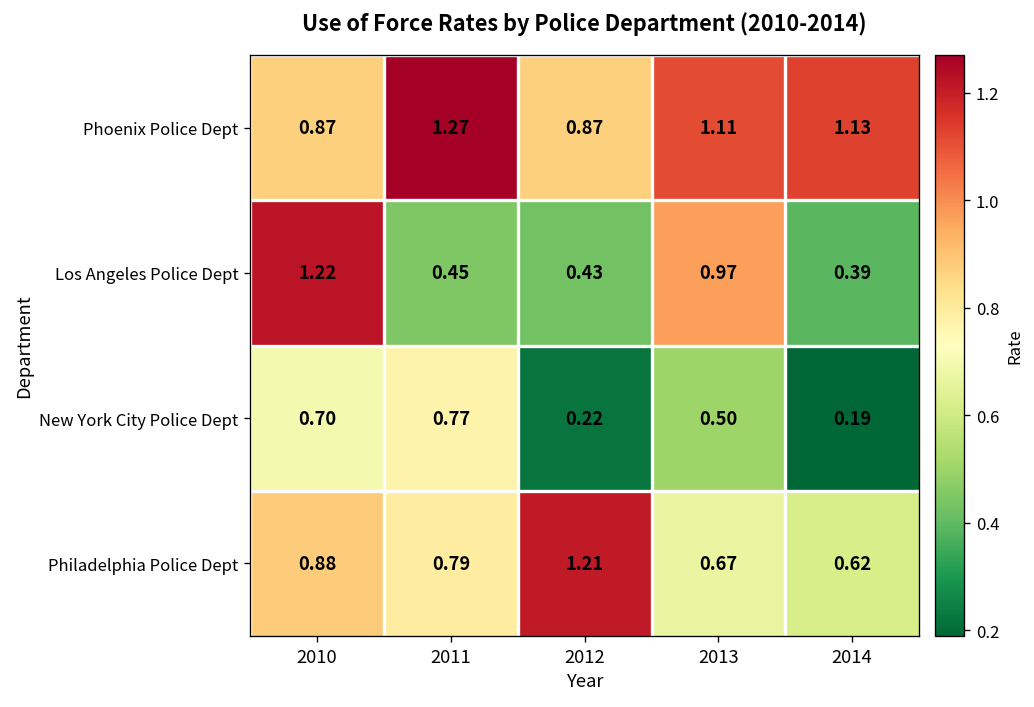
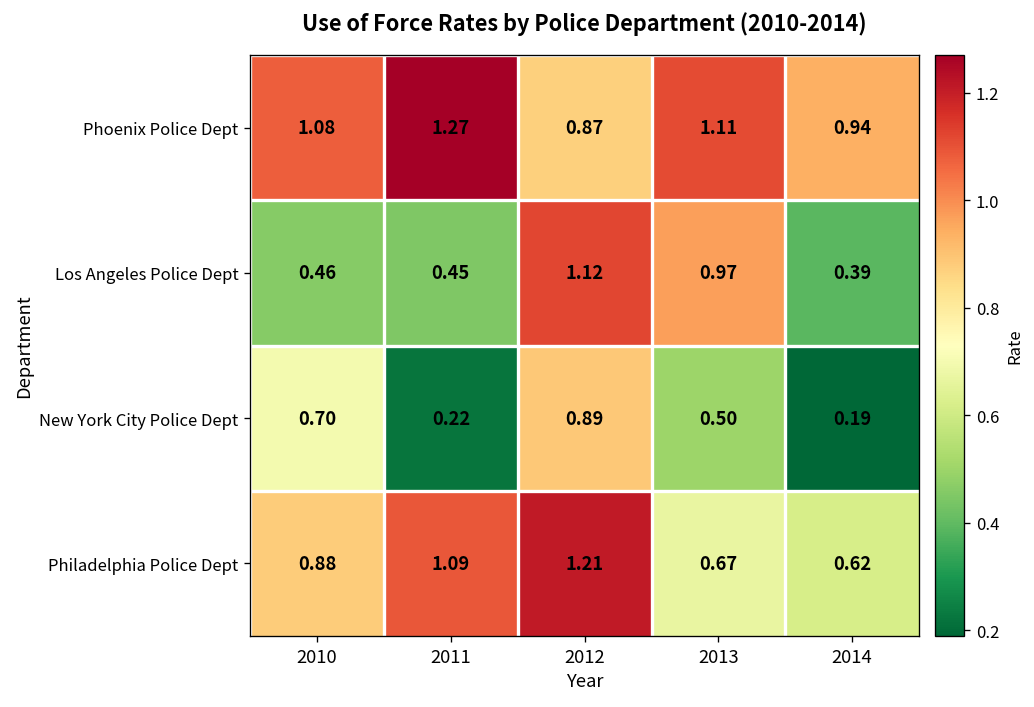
Phoenix Police Dept, 2010: 0.87 -> 1.08
Phoenix Police Dept, 2014: 1.13 -> 0.94
Los Angeles Police Dept, 2010: 1.22 -> 0.46
Los Angeles Police Dept, 2012: 0.43 -> 1.12
New York City Police Dept, 2011: 0.77 -> 0.22
New York City Police Dept, 2012: 0.22 -> 0.89
Philadelphia Police Dept, 2011: 0.79 -> 1.09
